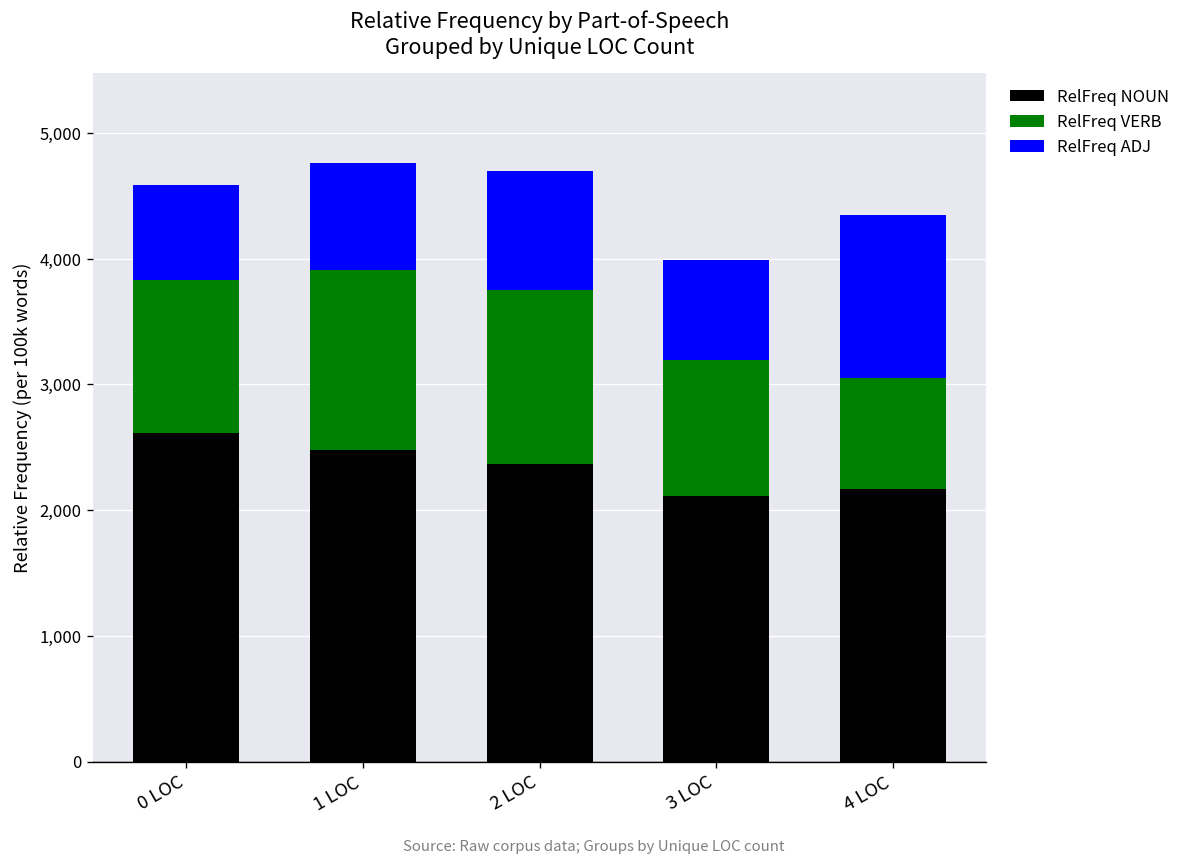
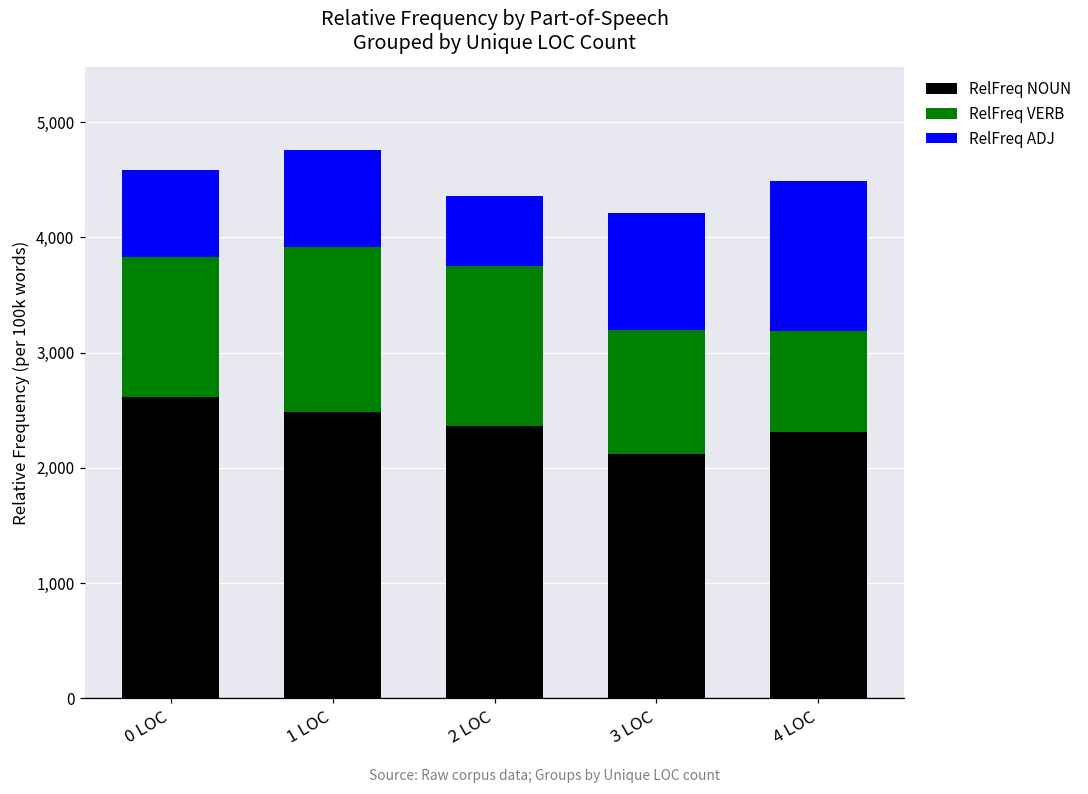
RelFreq ADJ, 2 LOC: 940 -> 610
RelFreq ADJ, 3 LOC: 790 -> 1,020
RelFreq NOUN, 4 LOC: 2,170 -> 2,310
